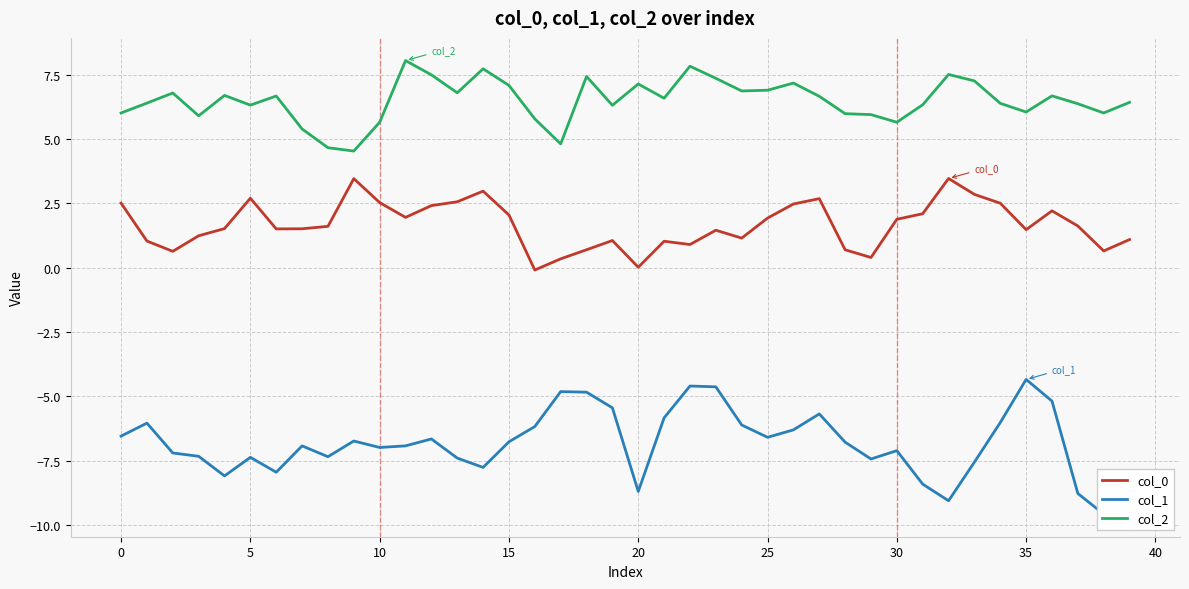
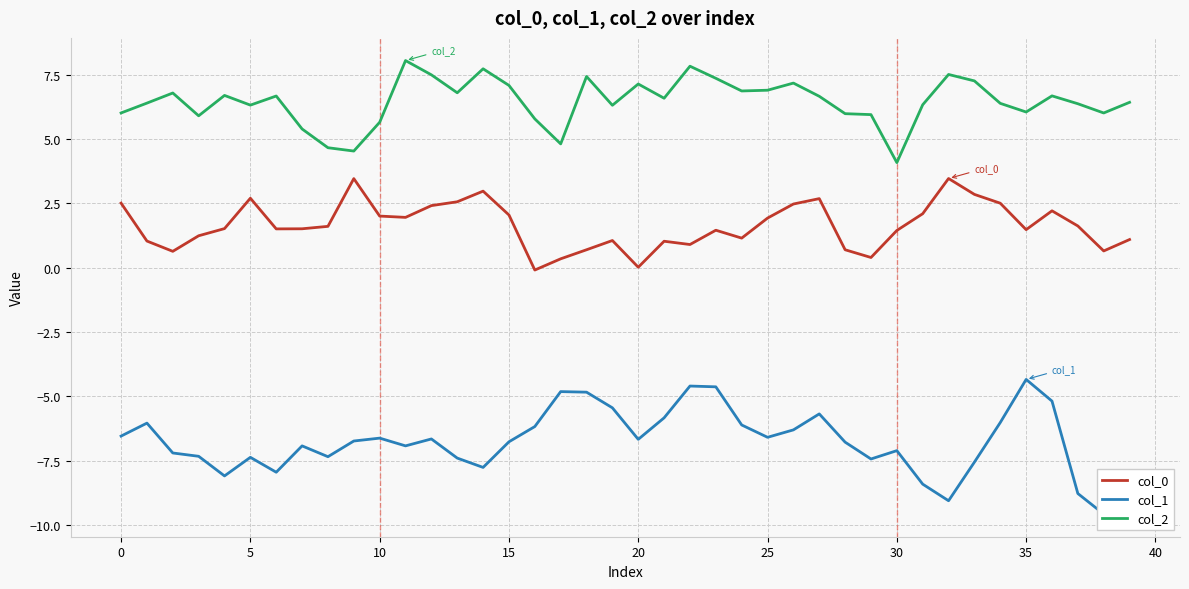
col_0, 10: 2.5 -> 2.0
col_1, 10: -7.0 -> -6.6
col_1, 20: -8.7 -> -6.7
col_0, 30: 1.9 -> 1.4
col_2, 30: 5.7 -> 4.1
